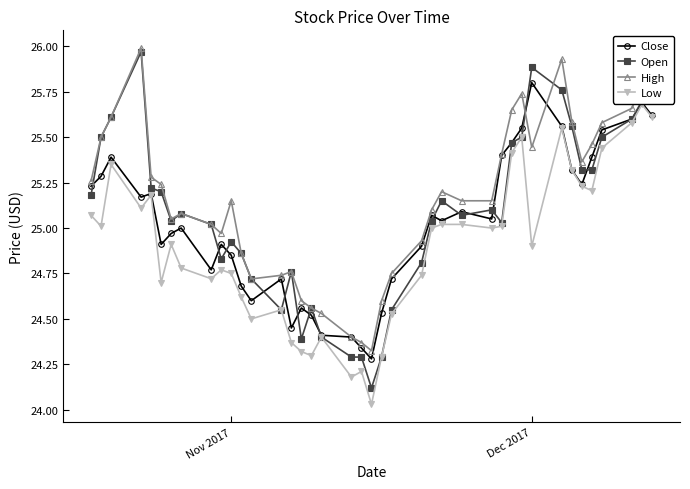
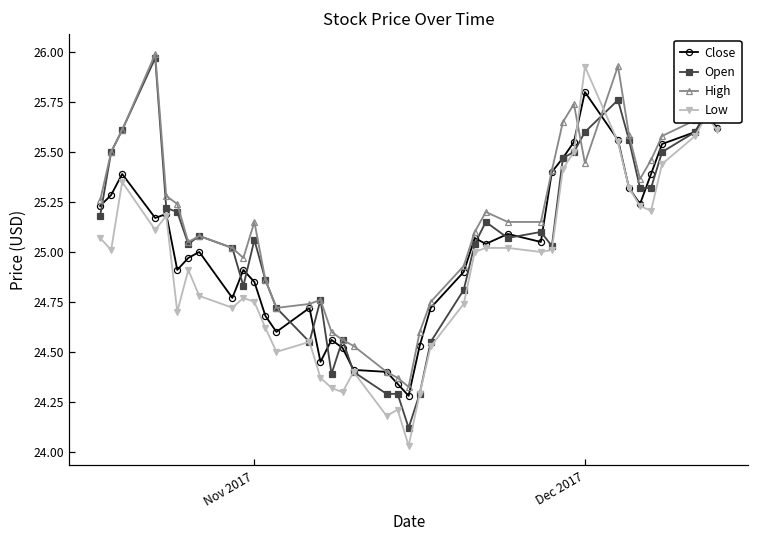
Open, Nov 2017: 24.92 -> 25.06
Open, Dec 2017: 25.88 -> 25.60
Low, Dec 2017: 24.90 -> 25.93
